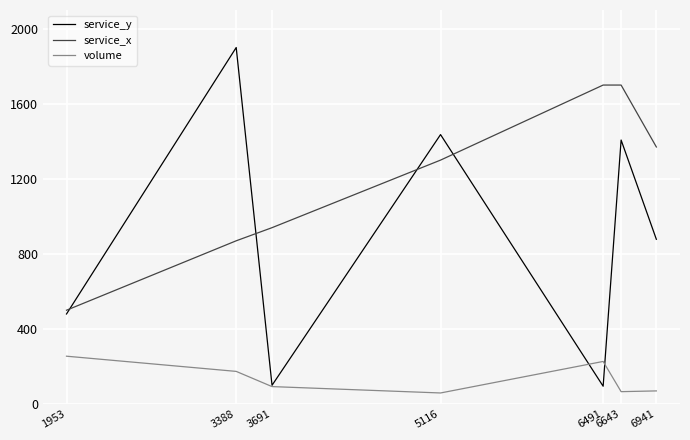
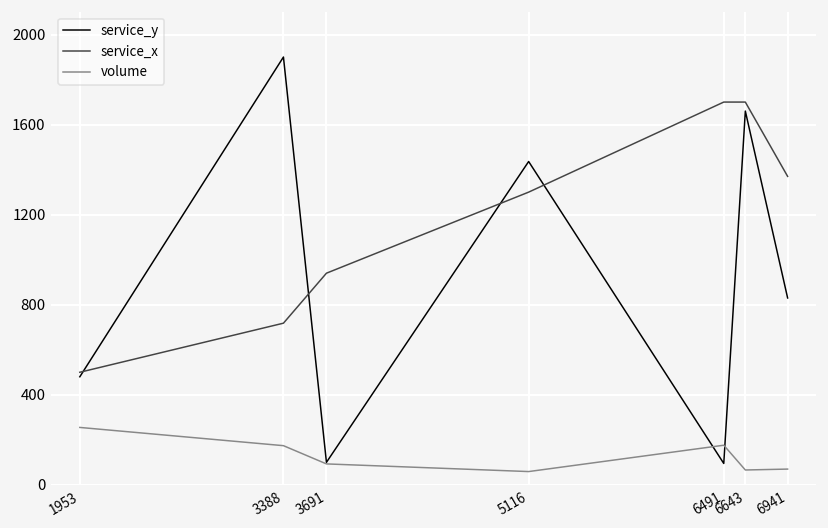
service_x, 3388: 870 -> 720
volume, 6491: 230 -> 180
service_y, 6643: 1410 -> 1660
service_y, 6941: 880 -> 830
